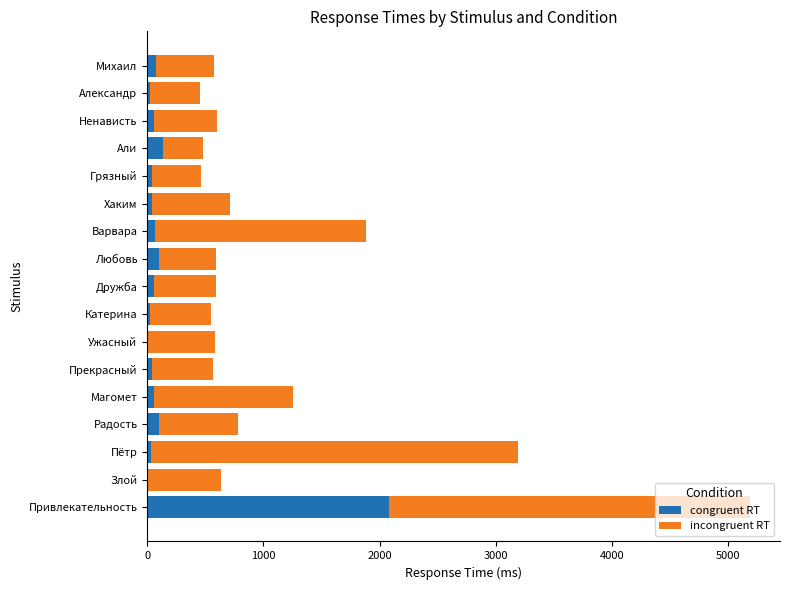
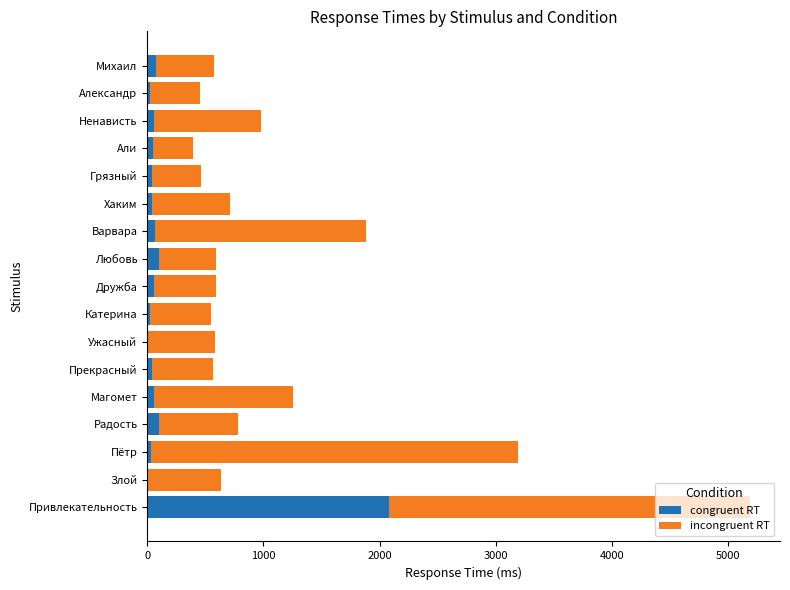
incongruent RT, Ненависть: 540 -> 920
congruent RT, Али: 140 -> 50
